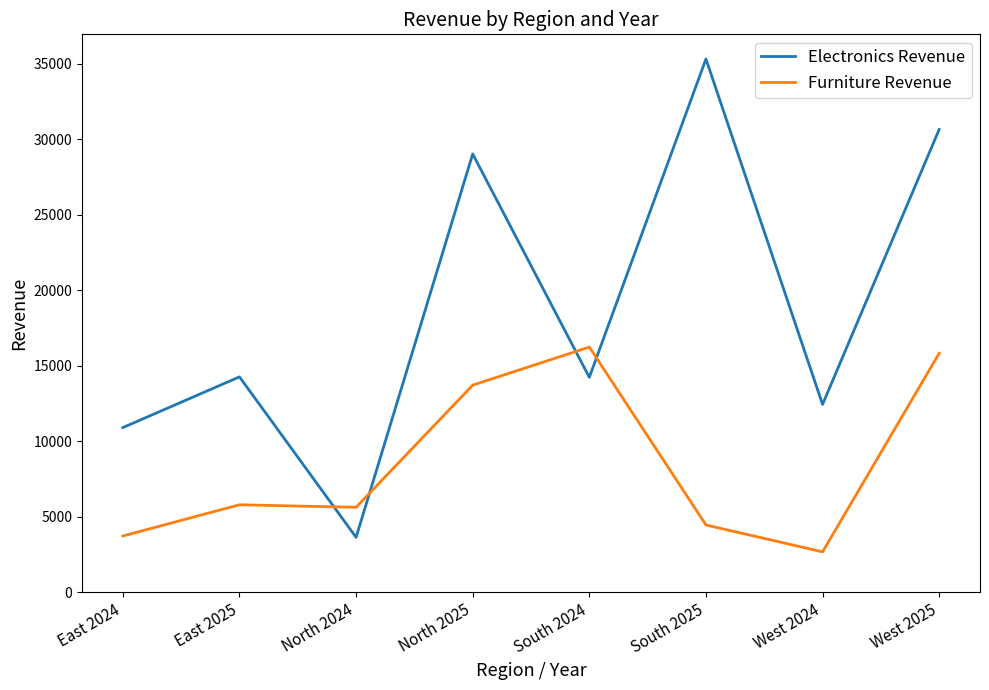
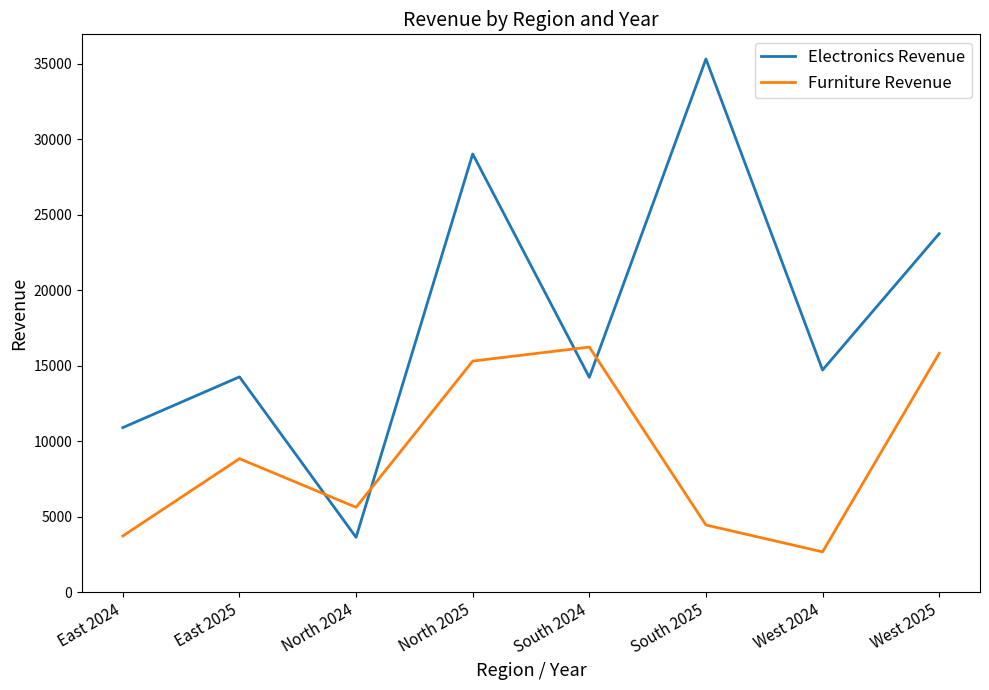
Furniture Revenue, East 2025: 5800 -> 8800
Furniture Revenue, North 2025: 13700 -> 15300
Electronics Revenue, West 2024: 12400 -> 14700
Electronics Revenue, West 2025: 30600 -> 23700
